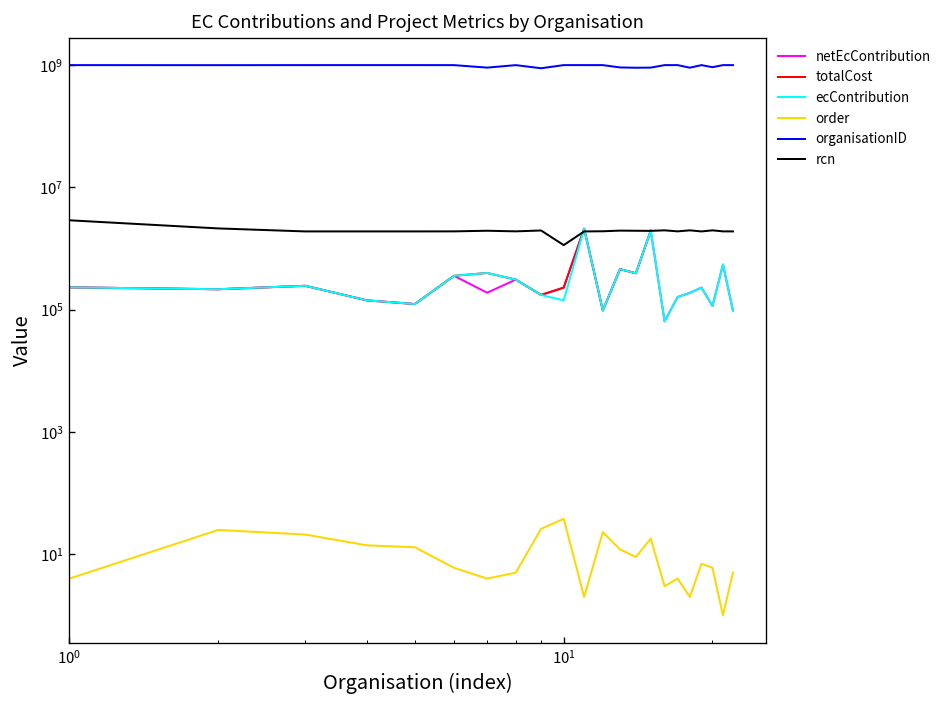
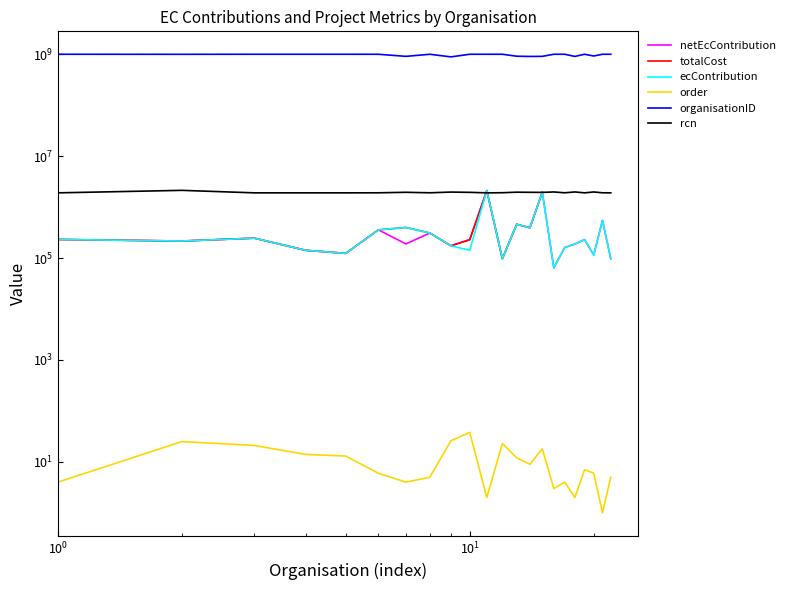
rcn, 10^0: 3000000 -> 1900000
rcn, 10^1: 1100000 -> 1900000
